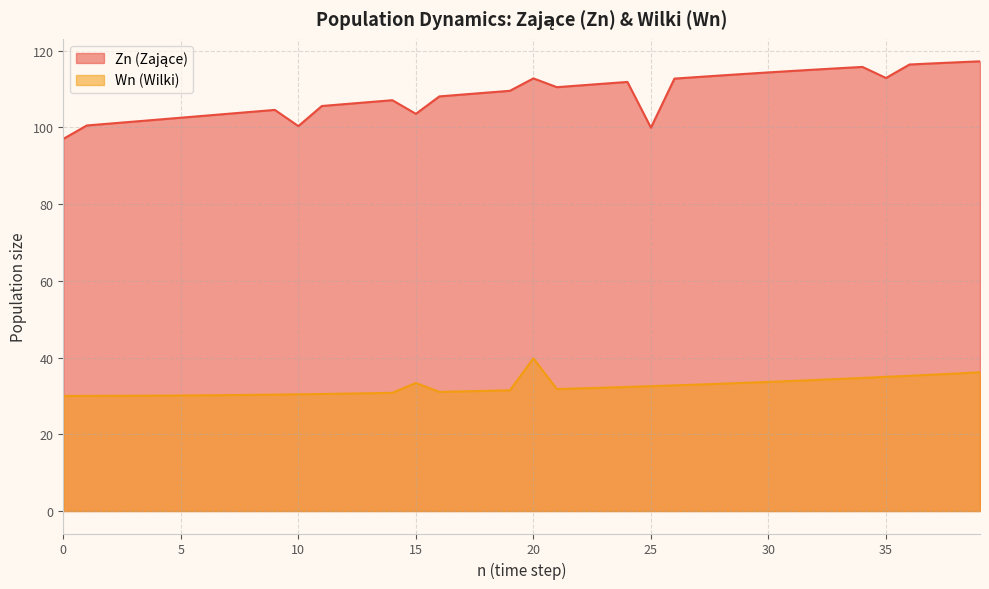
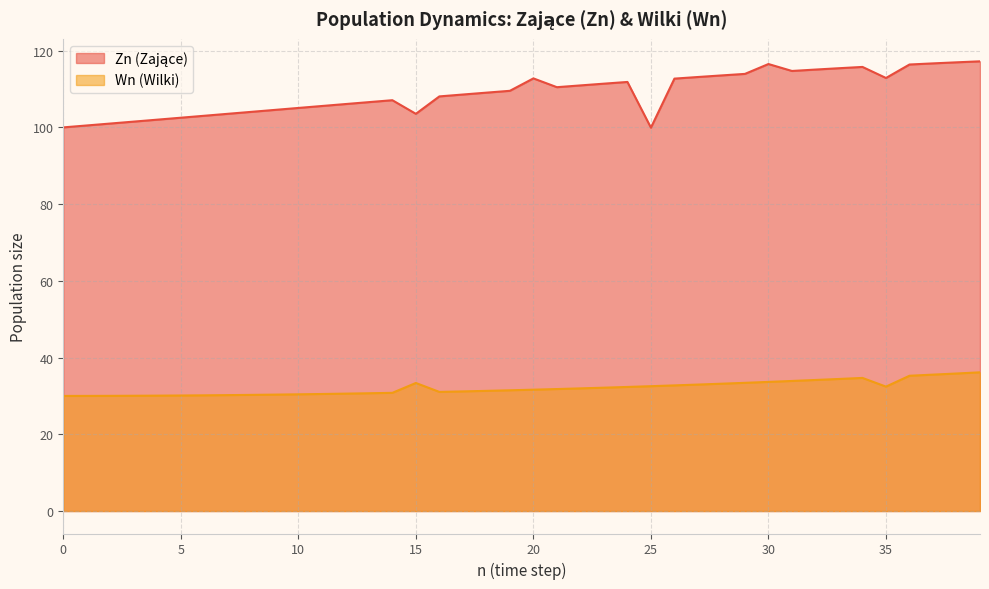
Zn (Zające), 0: 97 -> 100
Zn (Zające), 10: 100 -> 105
Wn (Wilki), 20: 40 -> 32
Zn (Zające), 30: 114 -> 117
Wn (Wilki), 35: 35 -> 32
